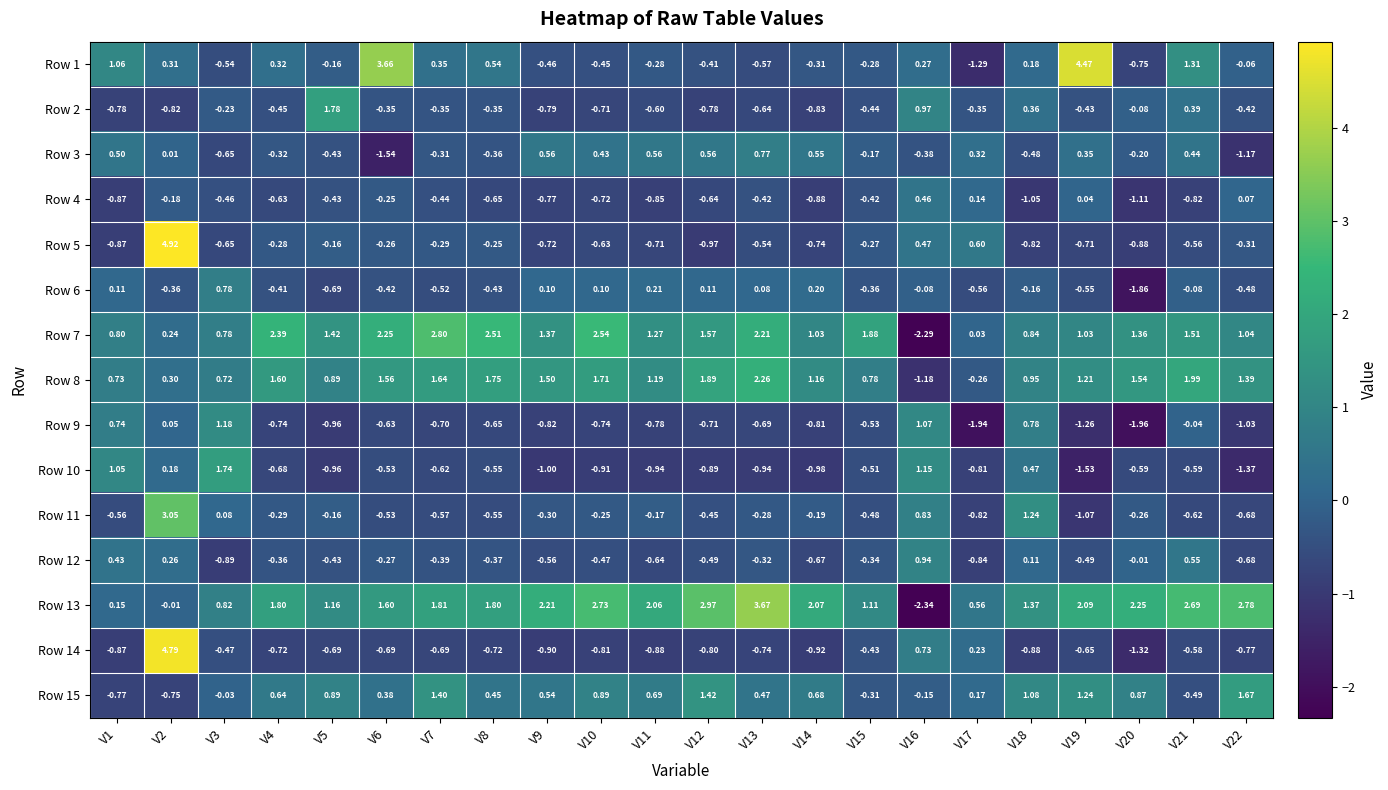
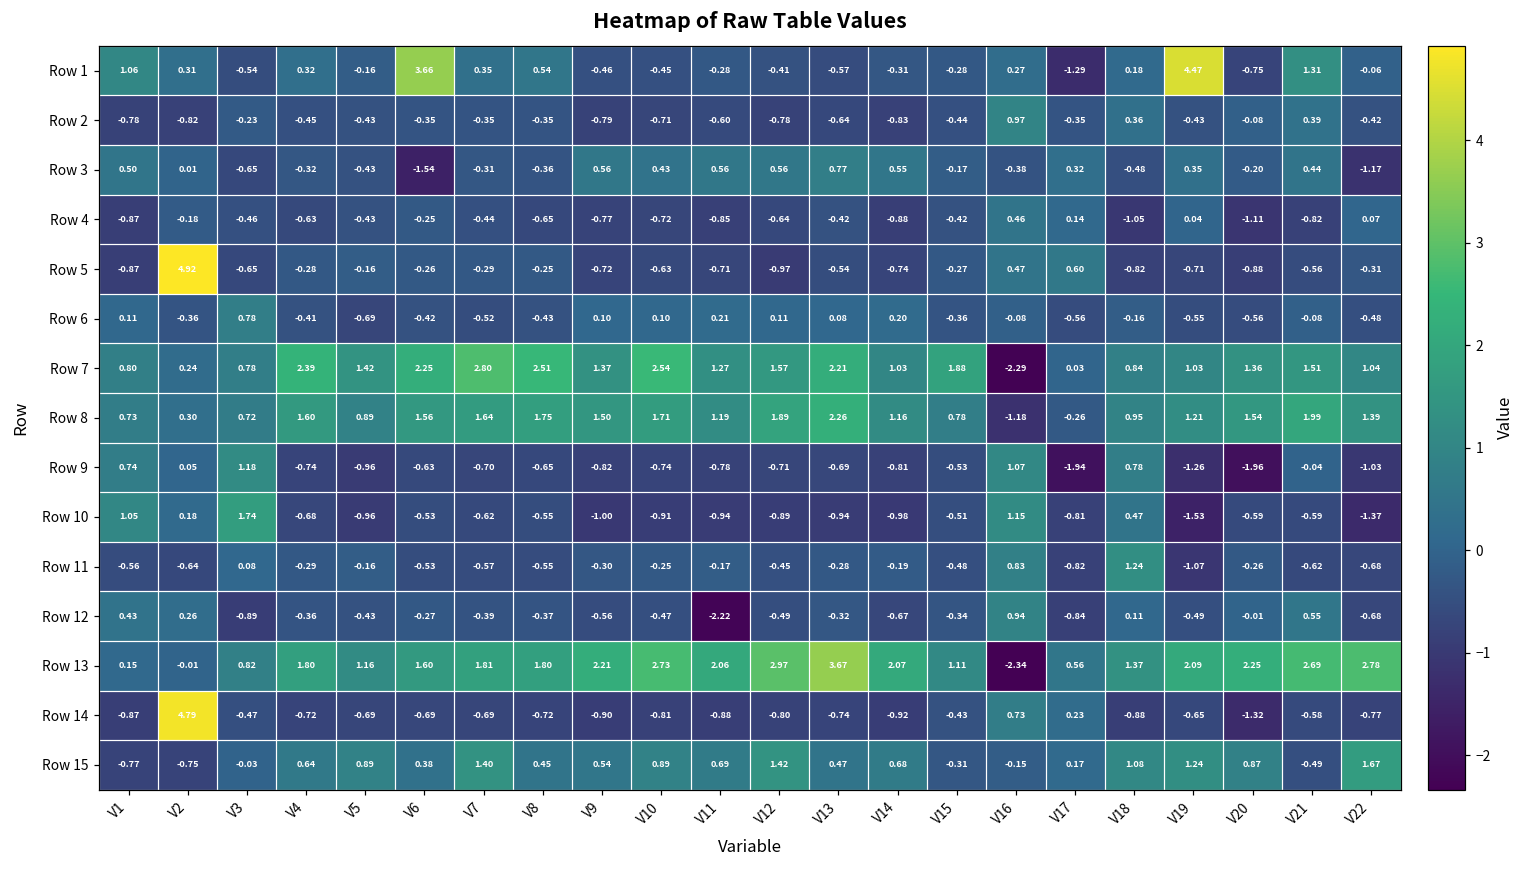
Row 2, V5: 1.78 -> -0.43
Row 6, V20: -1.86 -> -0.56
Row 11, V2: 3.05 -> -0.64
Row 12, V11: -0.64 -> -2.22
